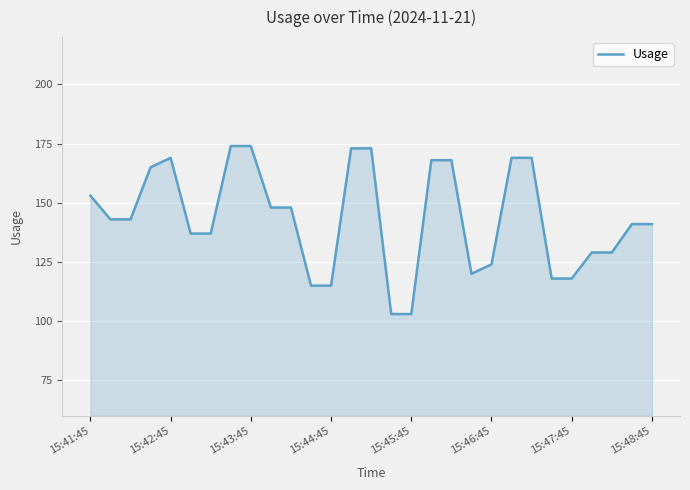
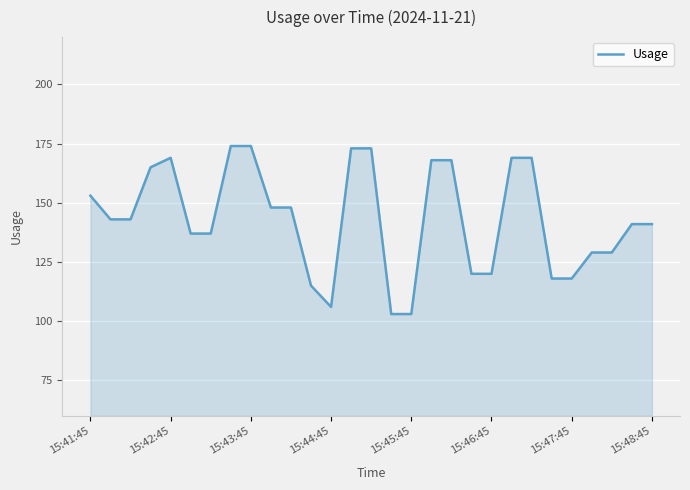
15:44:45: 115 -> 106
15:46:45: 124 -> 120
